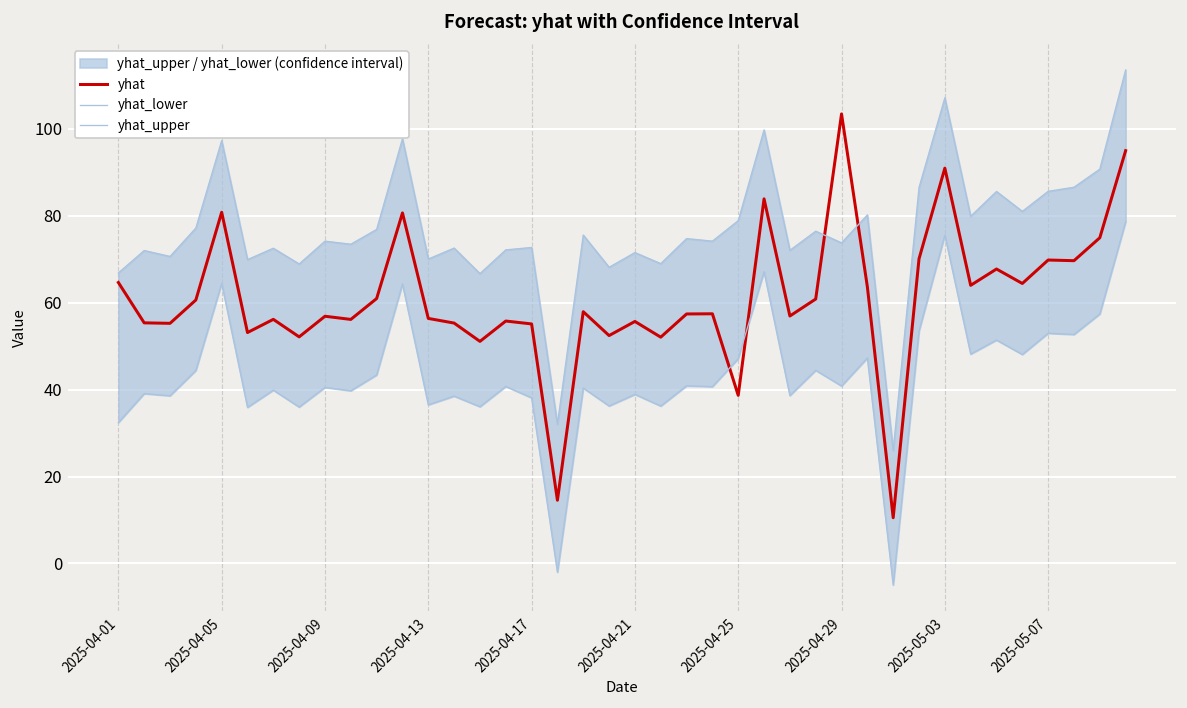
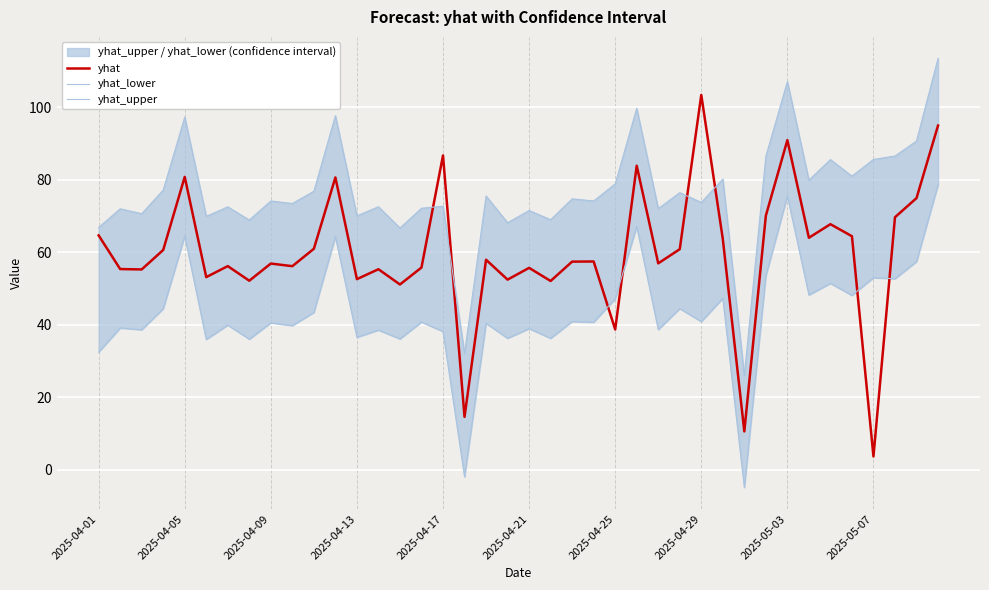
yhat, 2025-04-13: 56 -> 53
yhat, 2025-04-17: 55 -> 87
yhat, 2025-05-07: 70 -> 4
